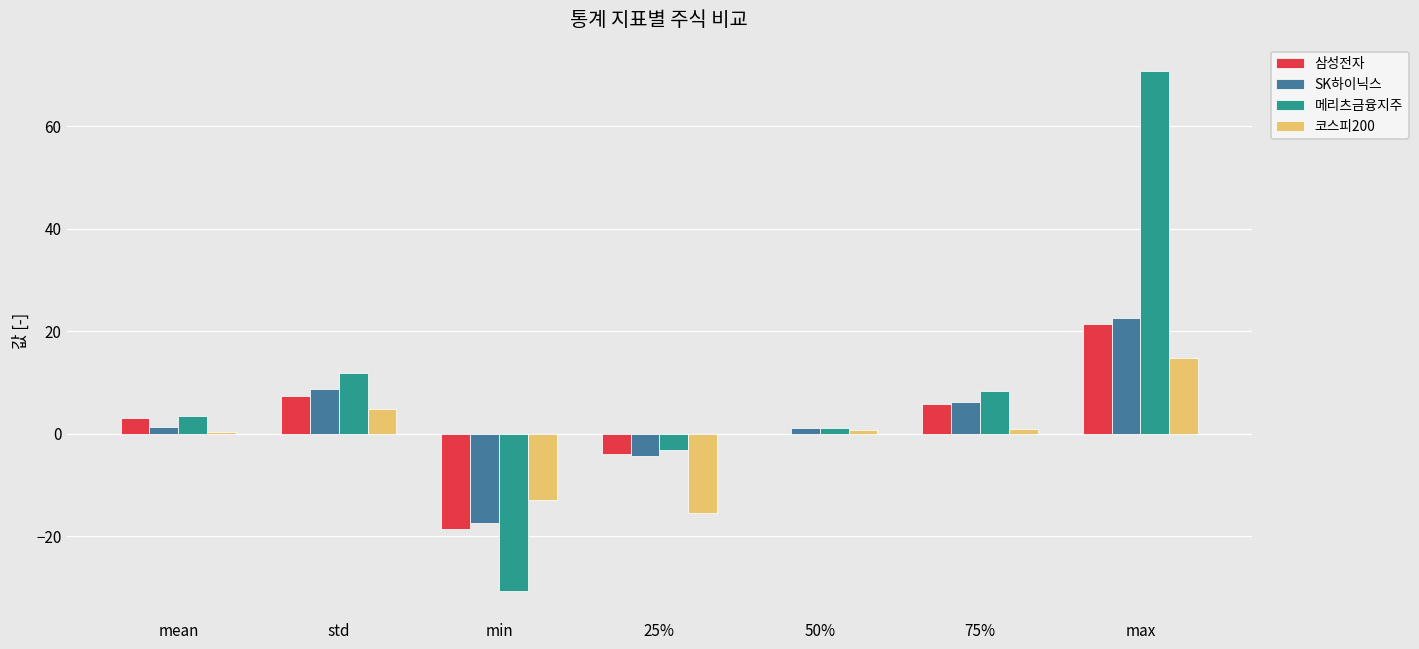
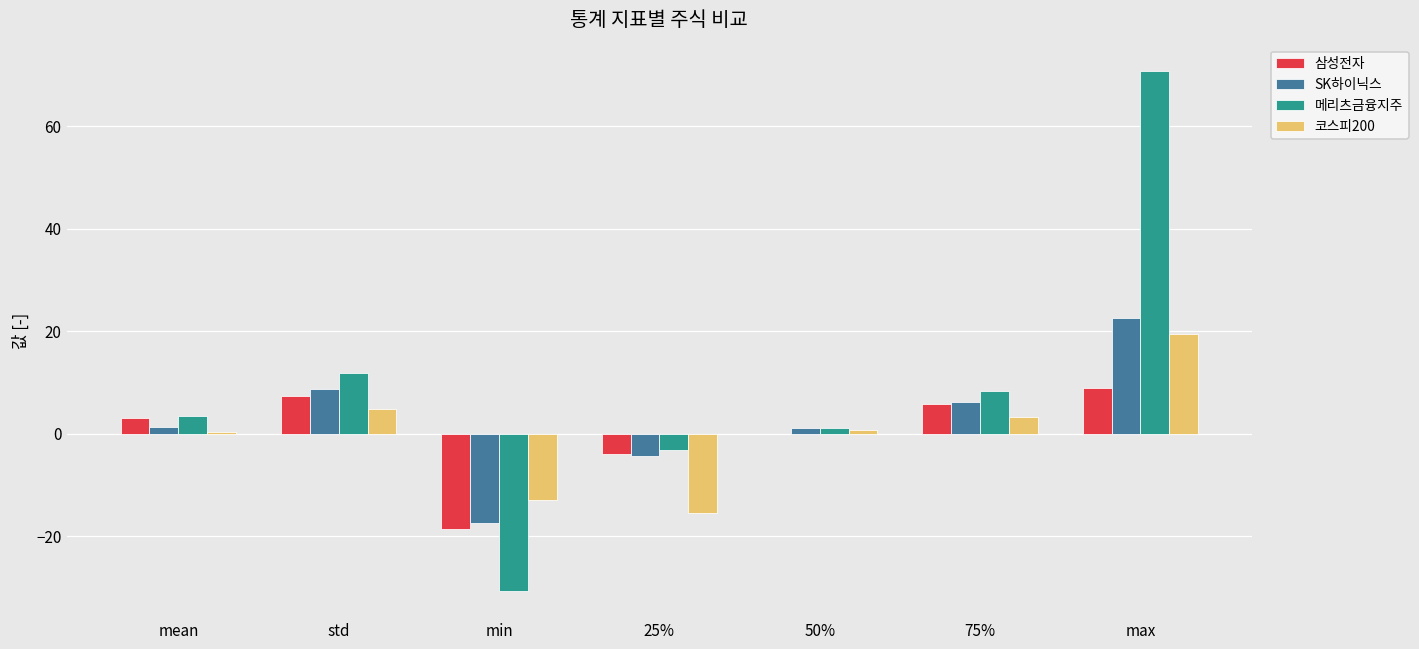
코스피200, 75%: 1 -> 3
삼성전자, max: 21 -> 9
코스피200, max: 15 -> 20
